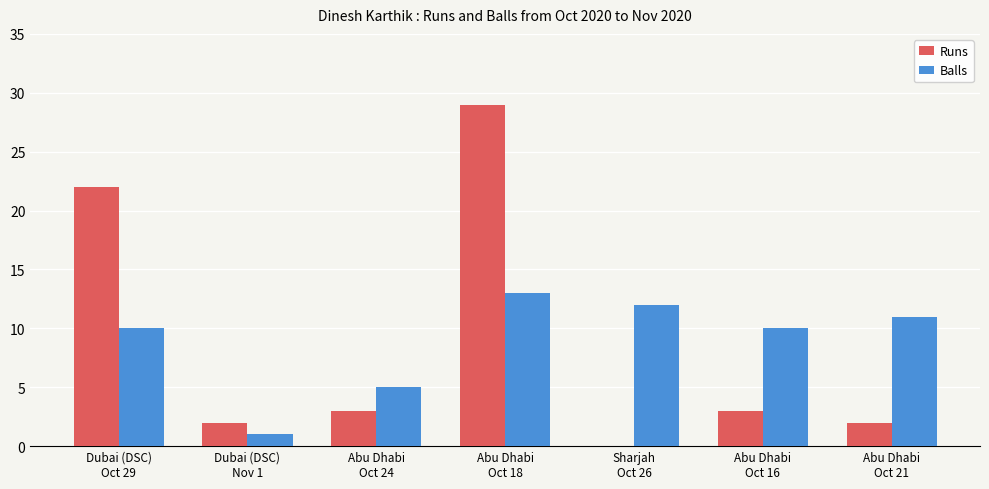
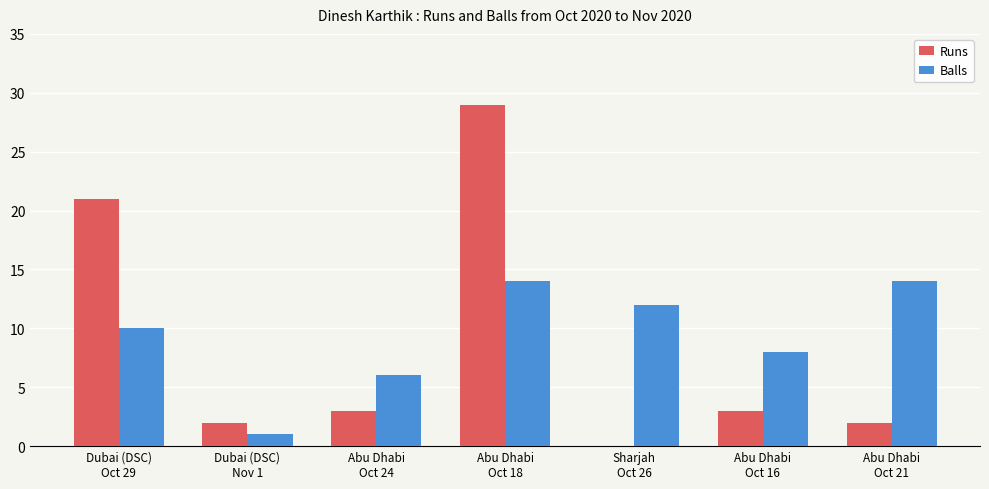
Runs, Dubai (DSC) Oct 29: 22 -> 21
Balls, Abu Dhabi Oct 24: 5 -> 6
Balls, Abu Dhabi Oct 18: 13 -> 14
Balls, Abu Dhabi Oct 16: 10 -> 8
Balls, Abu Dhabi Oct 21: 11 -> 14
